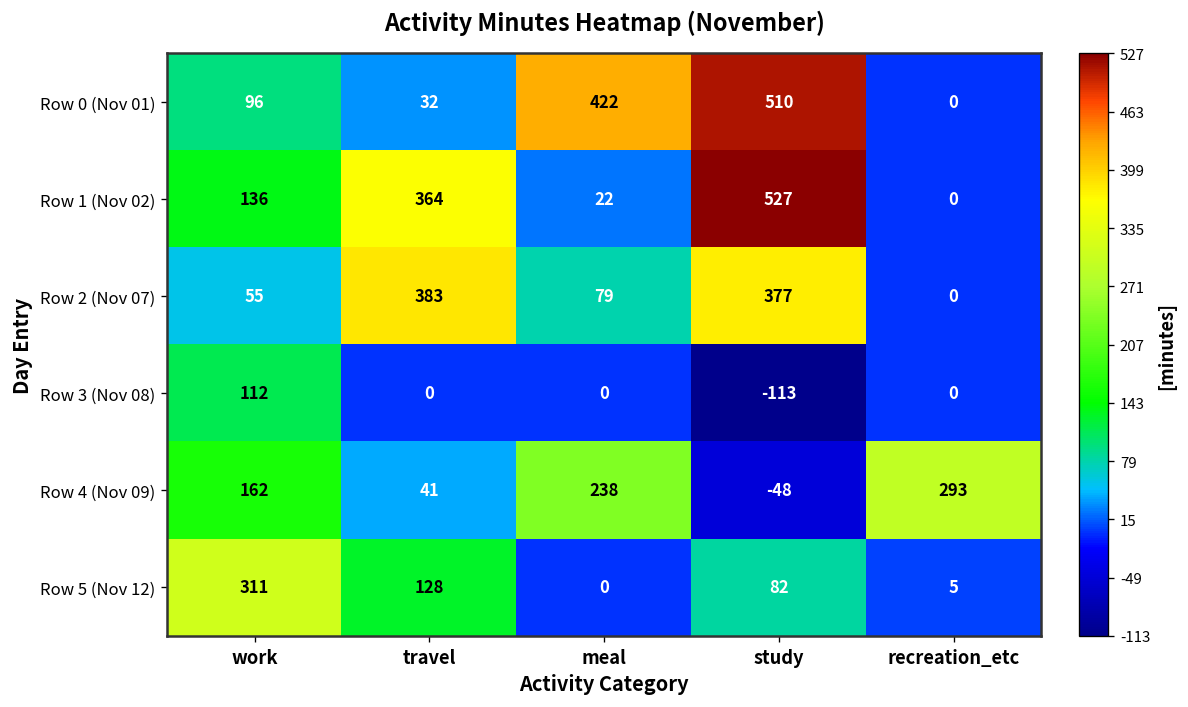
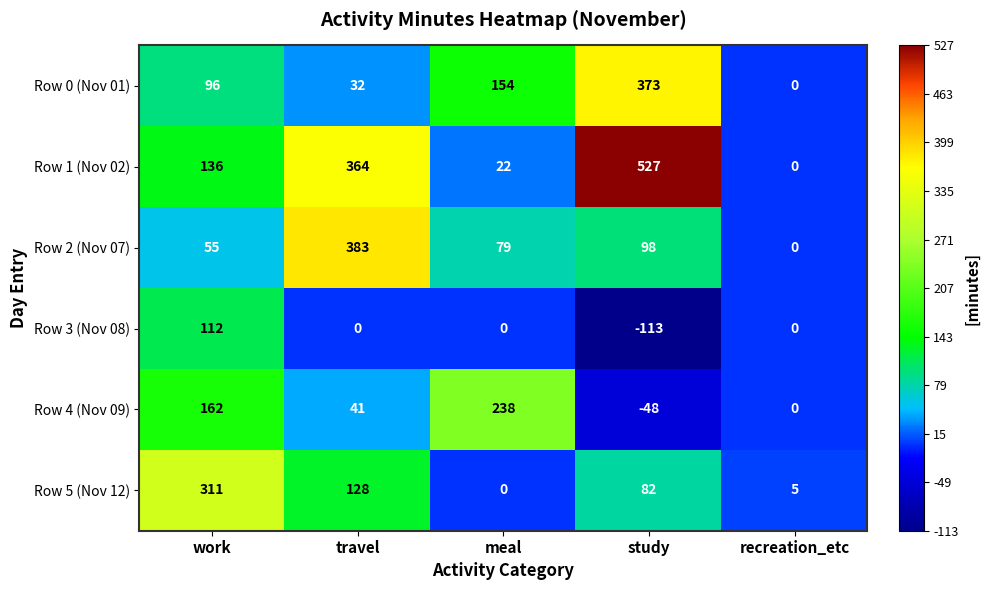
Row 0 (Nov 01), meal: 422 -> 154
Row 0 (Nov 01), study: 510 -> 373
Row 2 (Nov 07), study: 377 -> 98
Row 4 (Nov 09), recreation_etc: 293 -> 0
